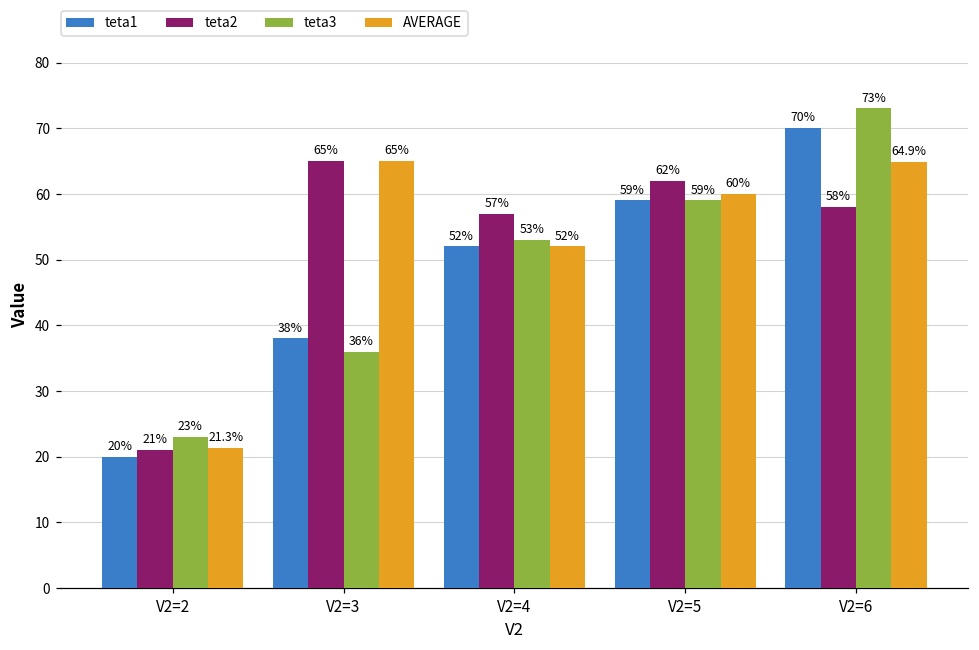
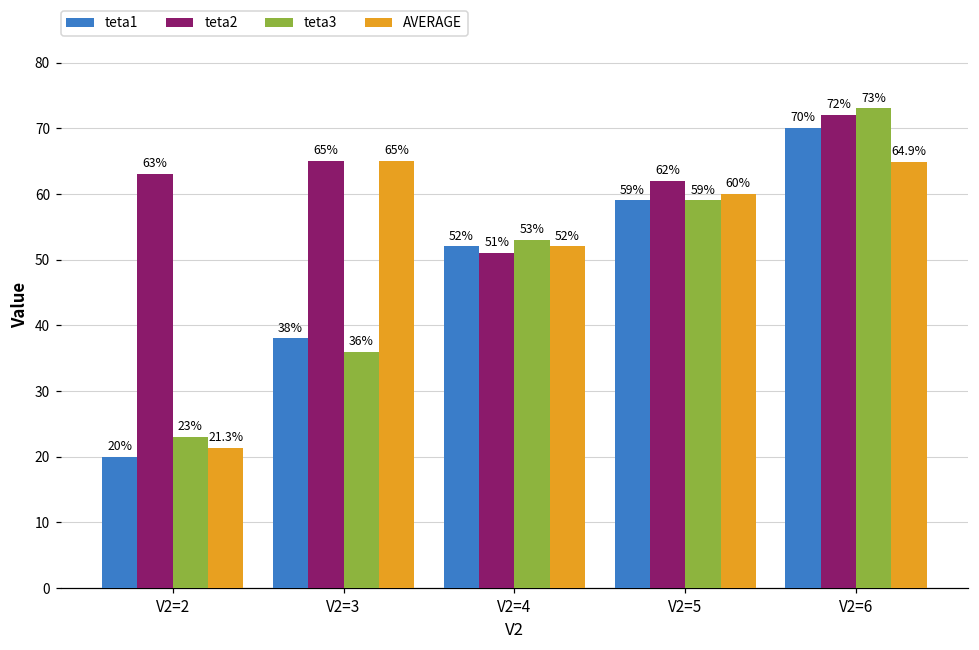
teta2, V2=2: 21% -> 63%
teta2, V2=4: 57% -> 51%
teta2, V2=6: 58% -> 72%
